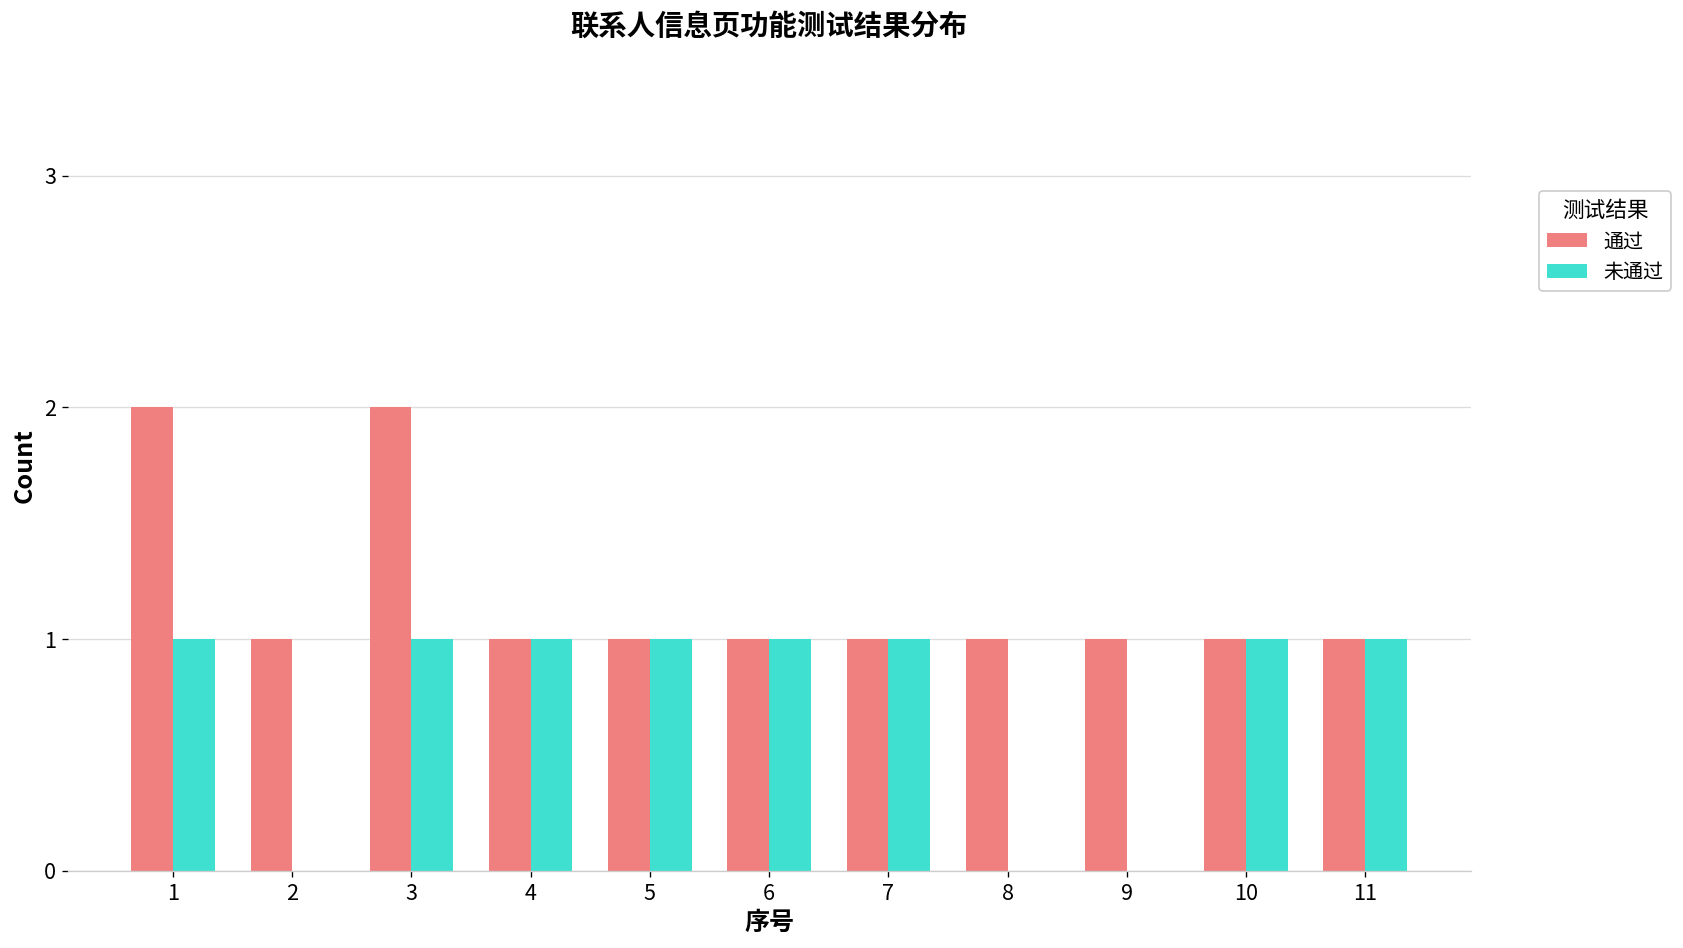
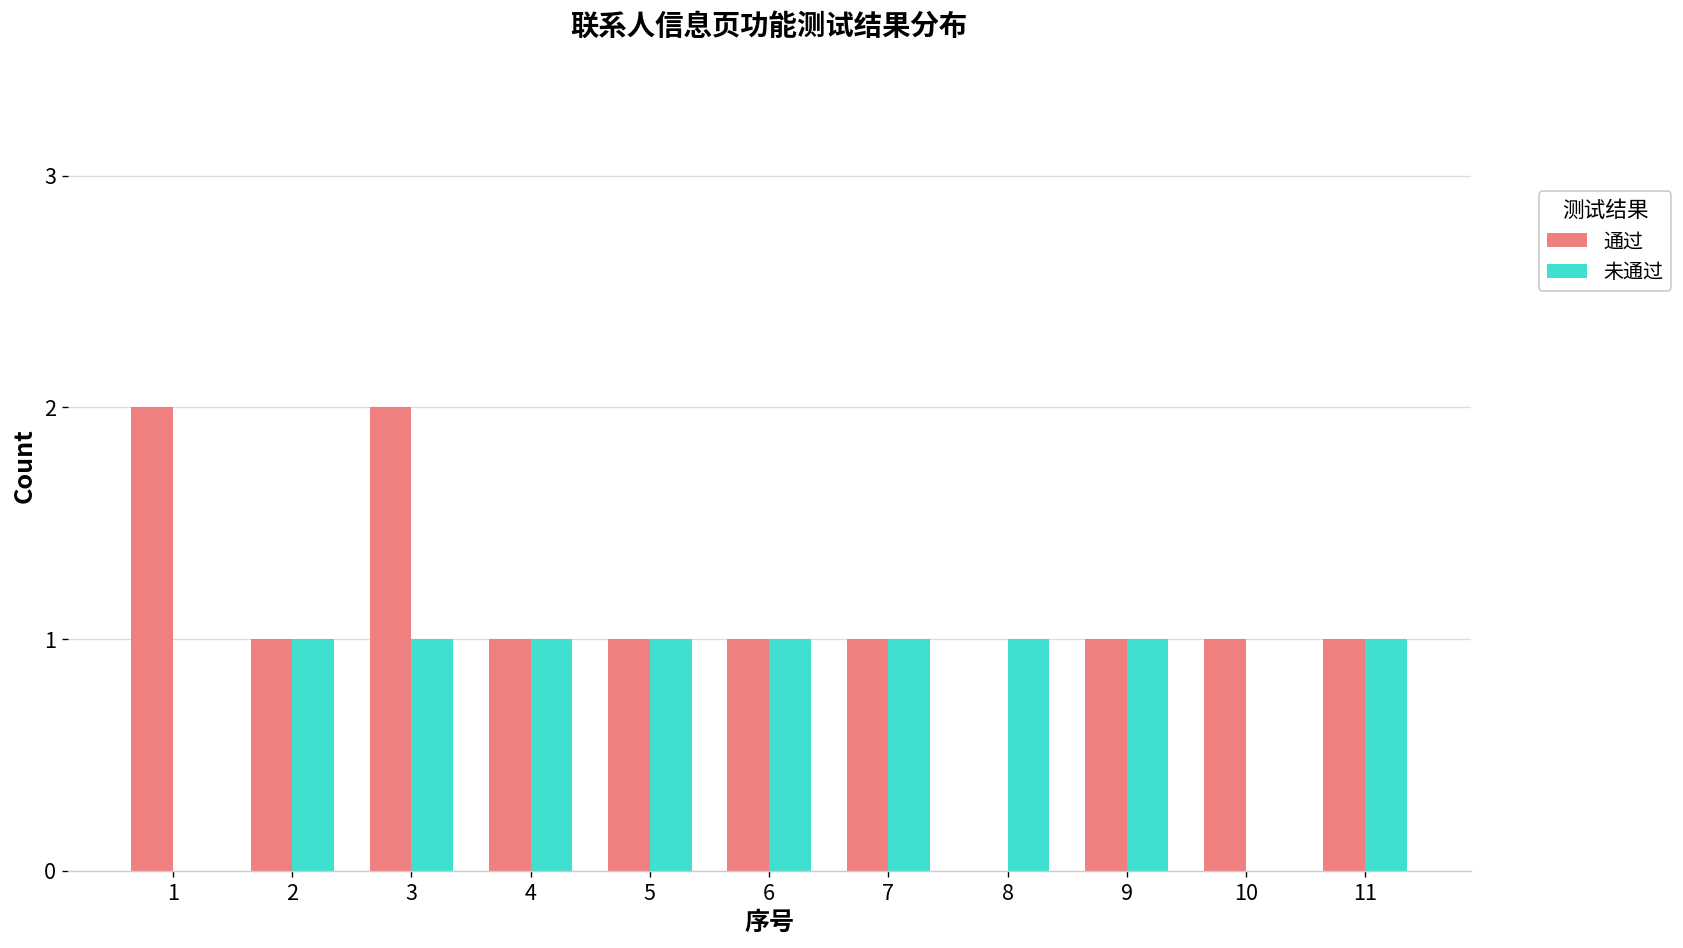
未通过, 1: 1 -> 0
未通过, 2: 0 -> 1
通过, 8: 1 -> 0
未通过, 8: 0 -> 1
未通过, 9: 0 -> 1
未通过, 10: 1 -> 0
